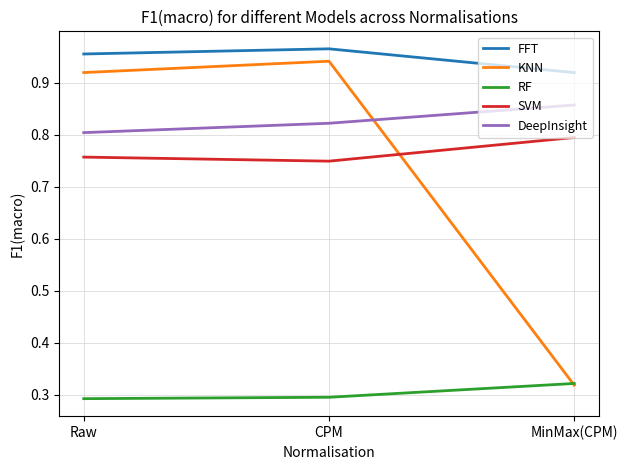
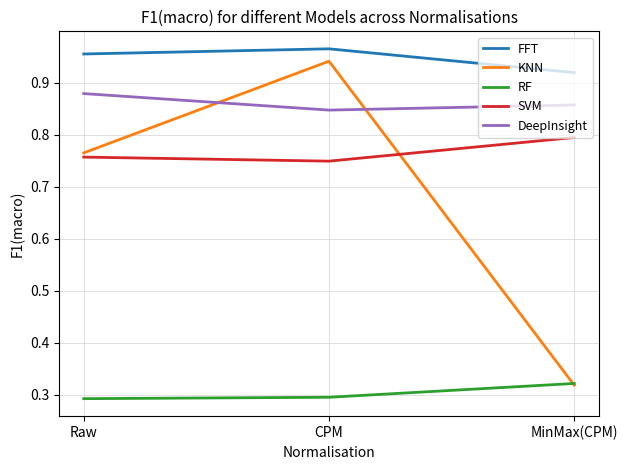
KNN, Raw: 0.92 -> 0.76
DeepInsight, Raw: 0.80 -> 0.88
DeepInsight, CPM: 0.82 -> 0.85
